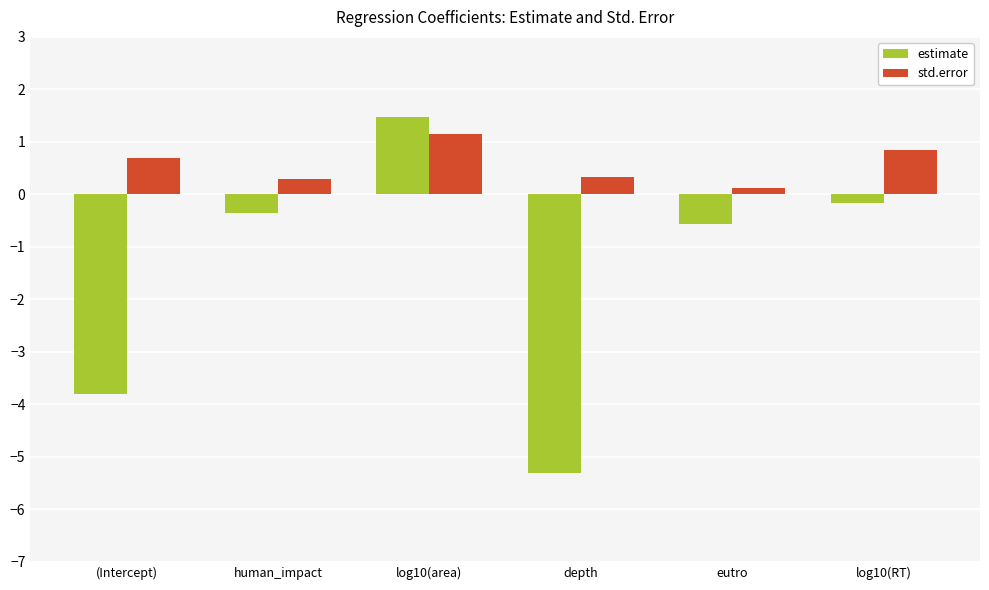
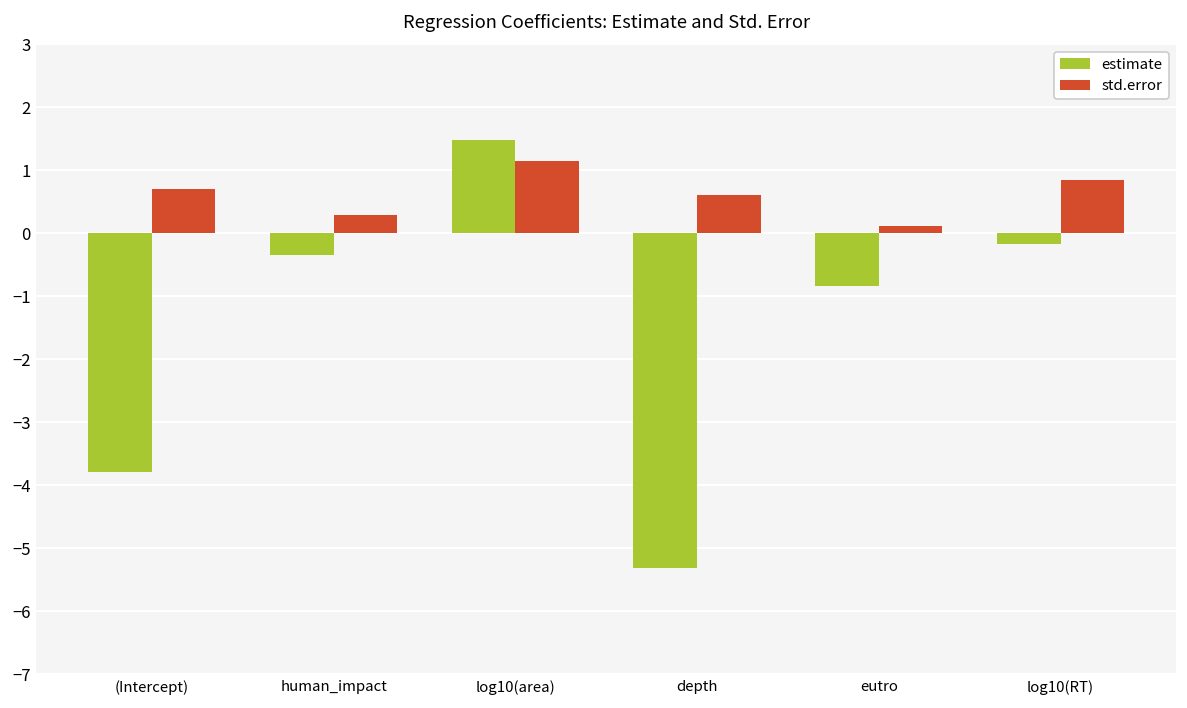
std.error, depth: 0.3 -> 0.6
estimate, eutro: -0.6 -> -0.8
